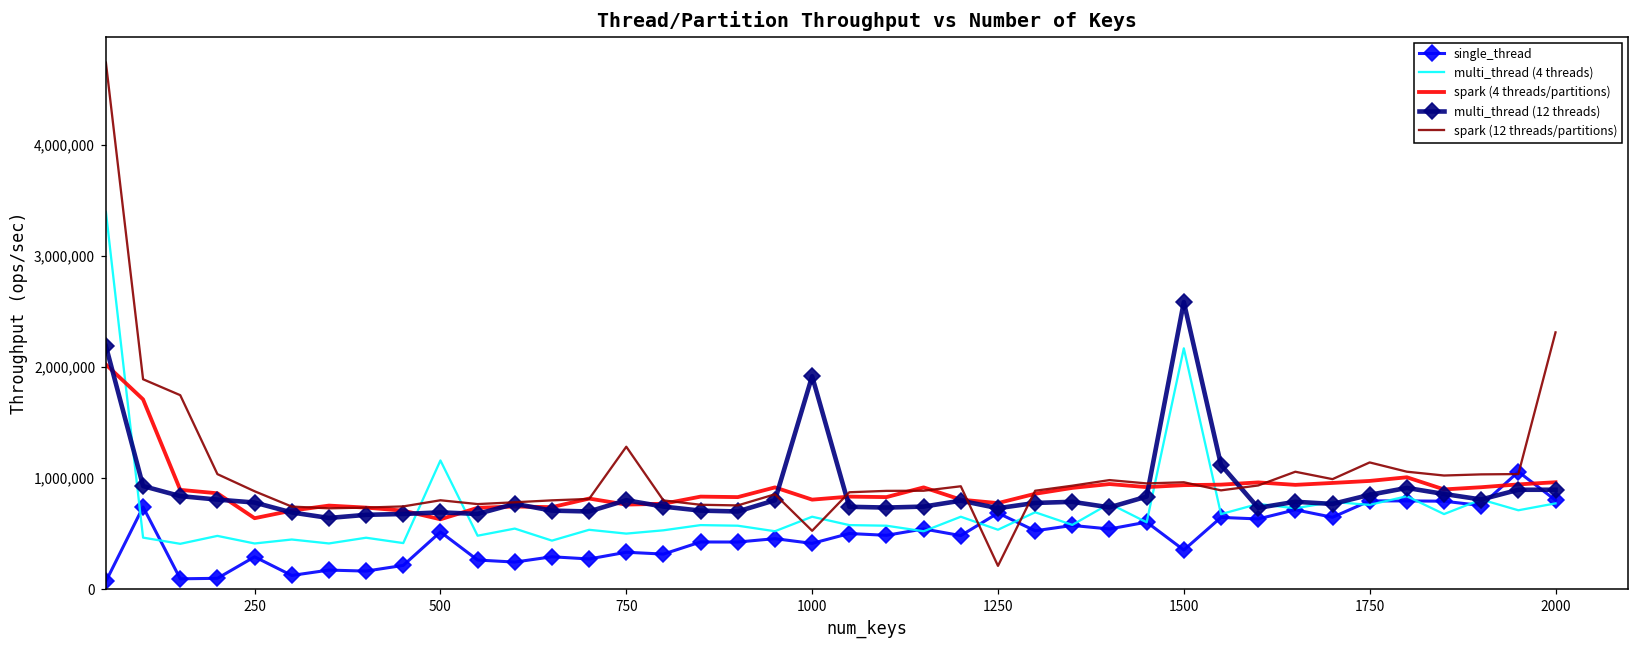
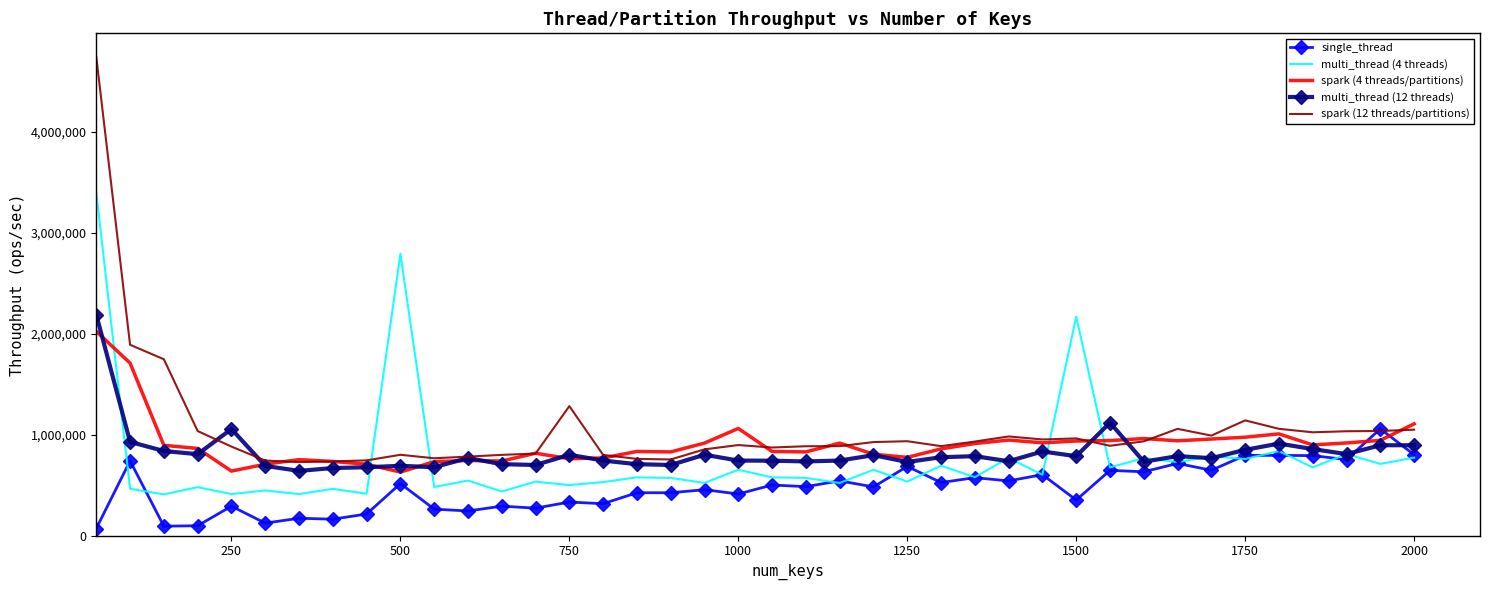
multi_thread (12 threads), 250: 780,000 -> 1,060,000
multi_thread (4 threads), 500: 1,160,000 -> 2,790,000
spark (4 threads/partitions), 1000: 810,000 -> 1,060,000
multi_thread (12 threads), 1000: 1,920,000 -> 740,000
spark (12 threads/partitions), 1000: 530,000 -> 900,000
spark (12 threads/partitions), 1250: 210,000 -> 930,000
multi_thread (12 threads), 1500: 2,590,000 -> 790,000
spark (4 threads/partitions), 2000: 960,000 -> 1,110,000
spark (12 threads/partitions), 2000: 2,310,000 -> 1,050,000
